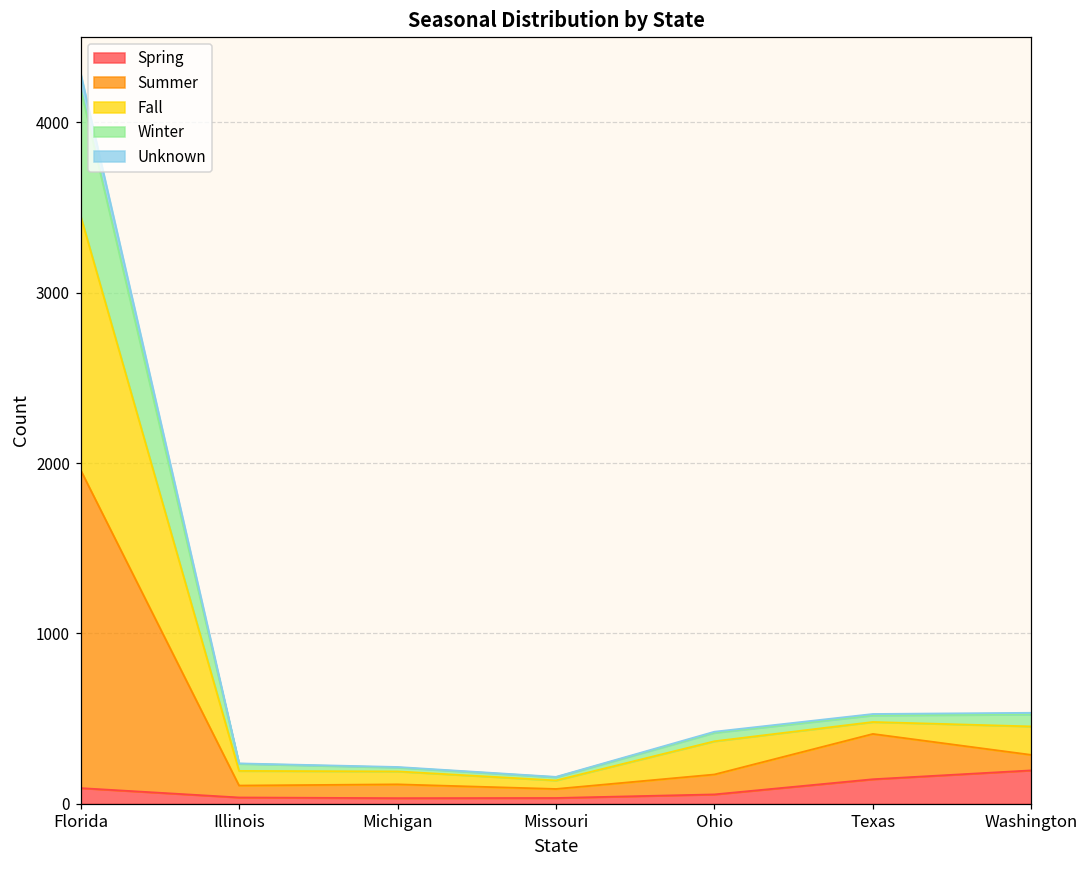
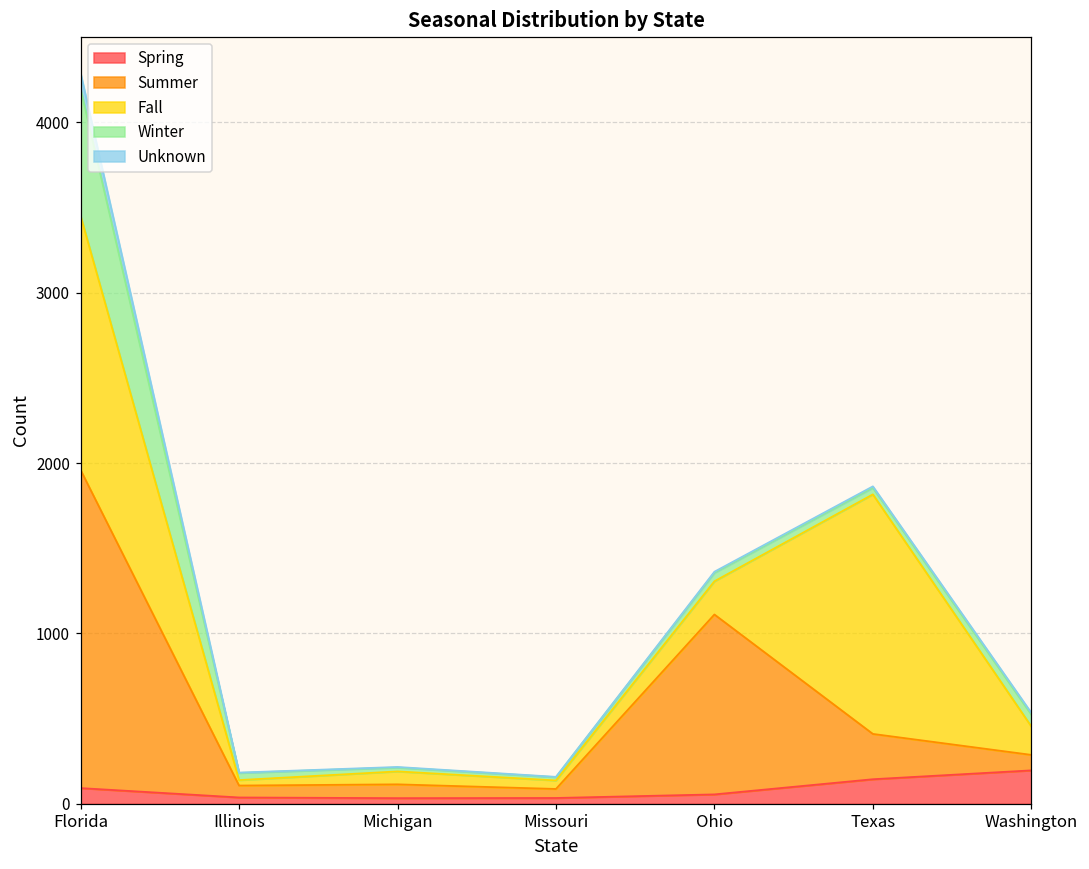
Fall, Illinois: 90 -> 30
Summer, Ohio: 120 -> 1060
Fall, Texas: 70 -> 1410
